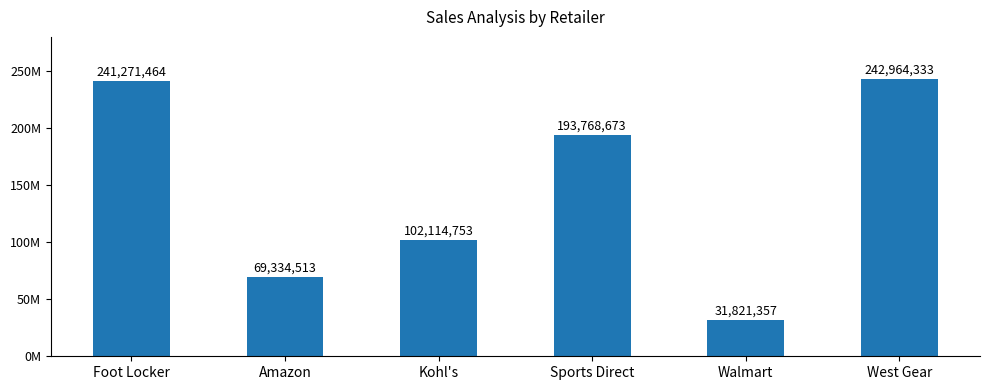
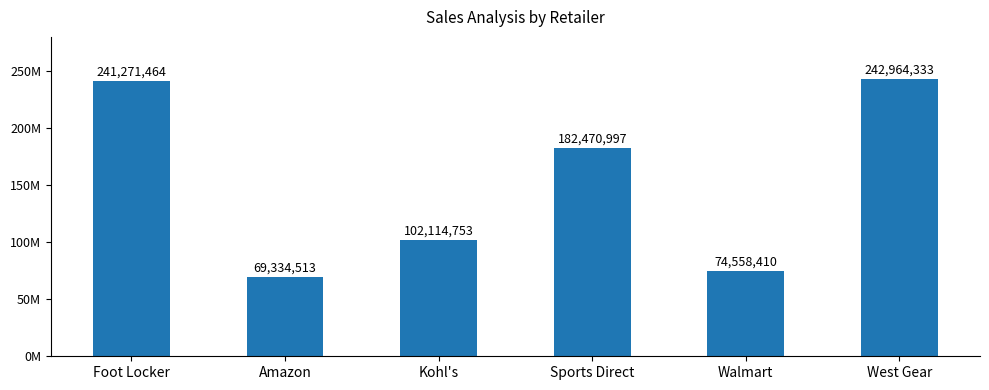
Sports Direct: 193,768,673 -> 182,470,997
Walmart: 31,821,357 -> 74,558,410
